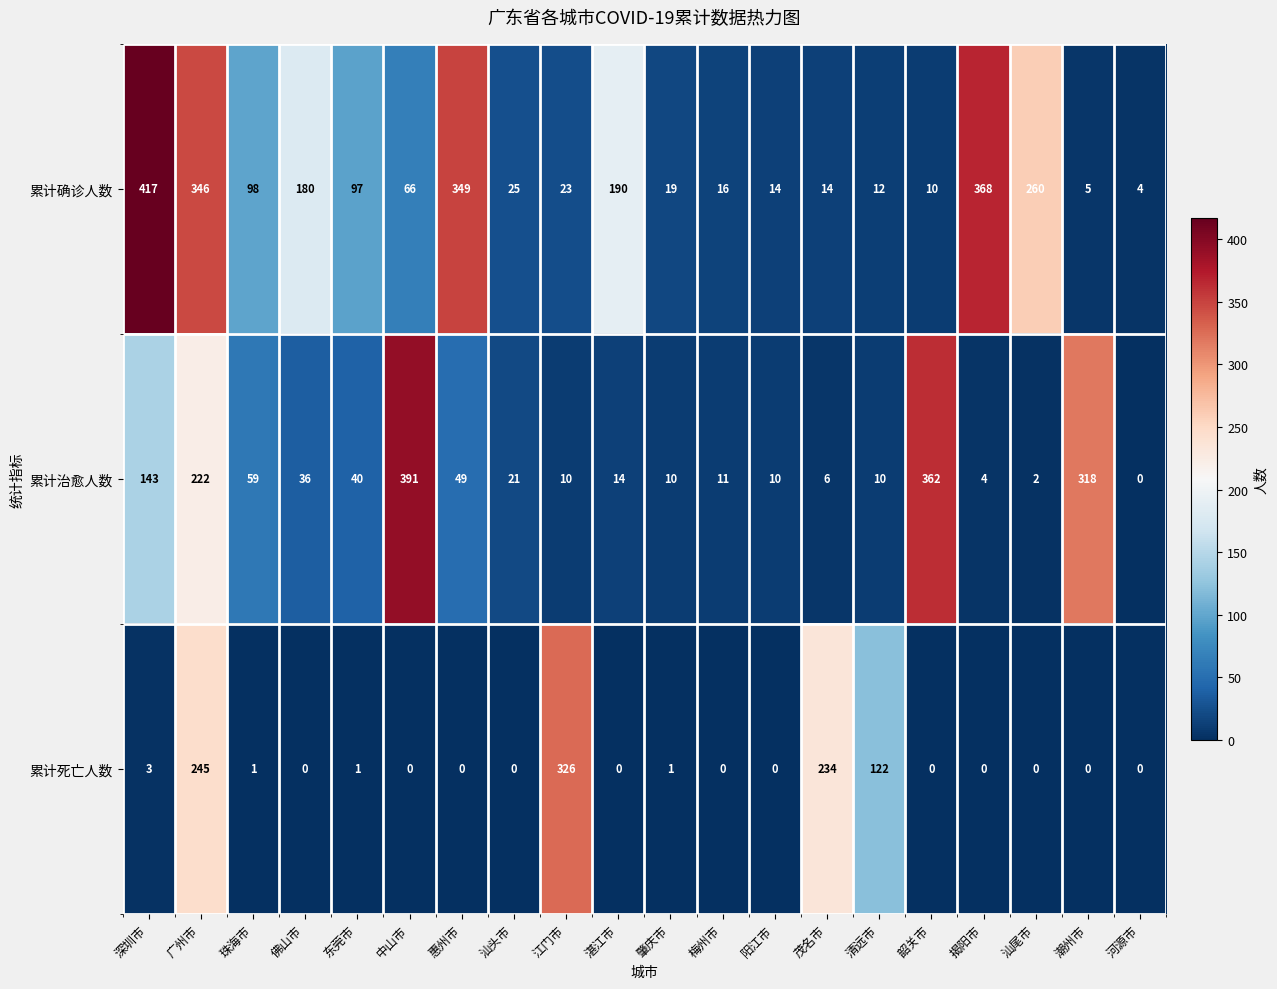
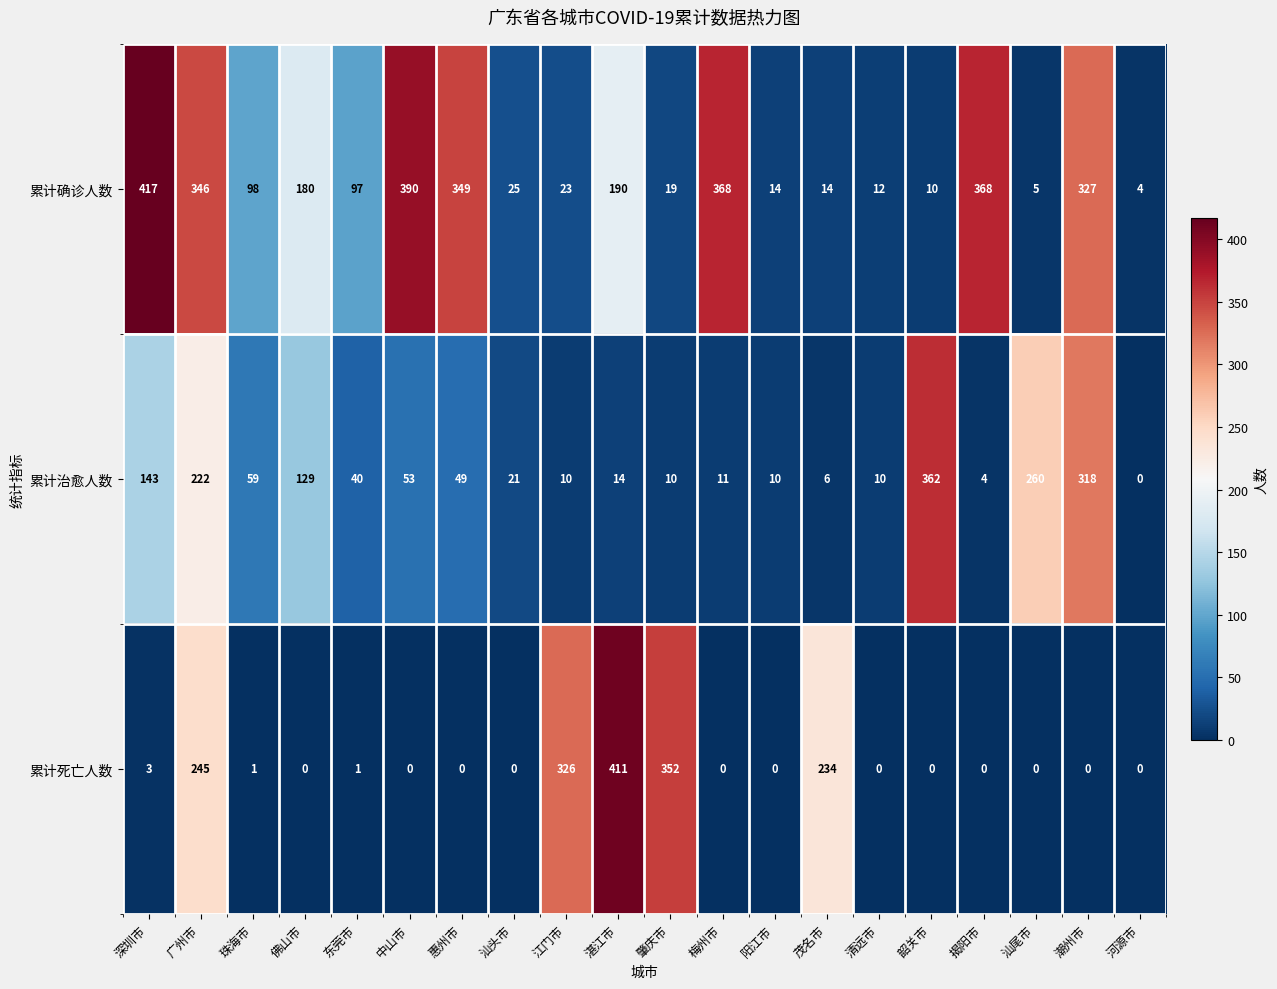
累计确诊人数, 中山市: 66 -> 390
累计确诊人数, 梅州市: 16 -> 368
累计确诊人数, 汕尾市: 260 -> 5
累计确诊人数, 潮州市: 5 -> 327
累计治愈人数, 佛山市: 36 -> 129
累计治愈人数, 中山市: 391 -> 53
累计治愈人数, 汕尾市: 2 -> 260
累计死亡人数, 湛江市: 0 -> 411
累计死亡人数, 肇庆市: 1 -> 352
累计死亡人数, 清远市: 122 -> 0
